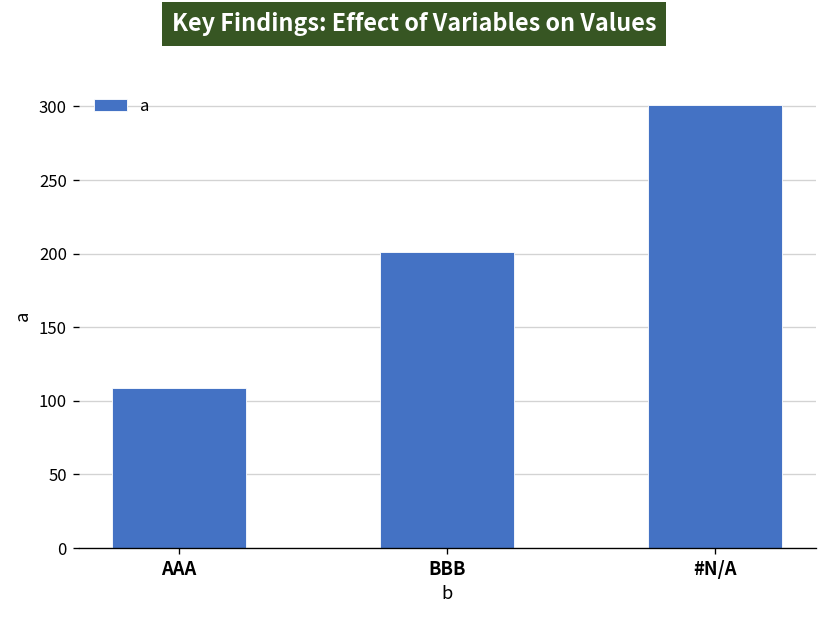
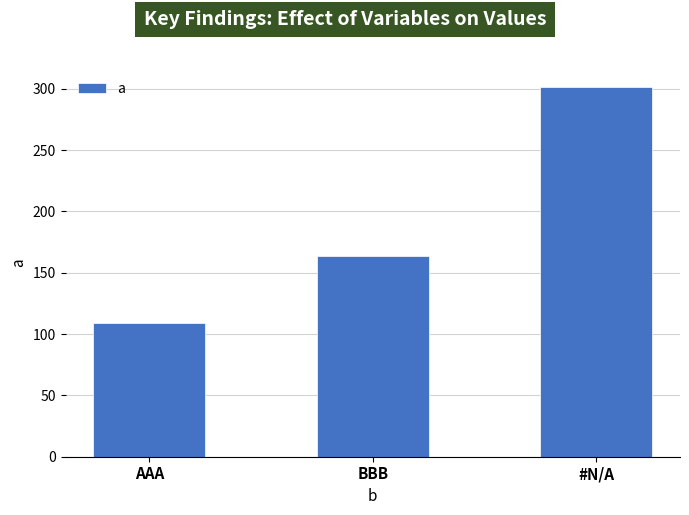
BBB: 201 -> 164
